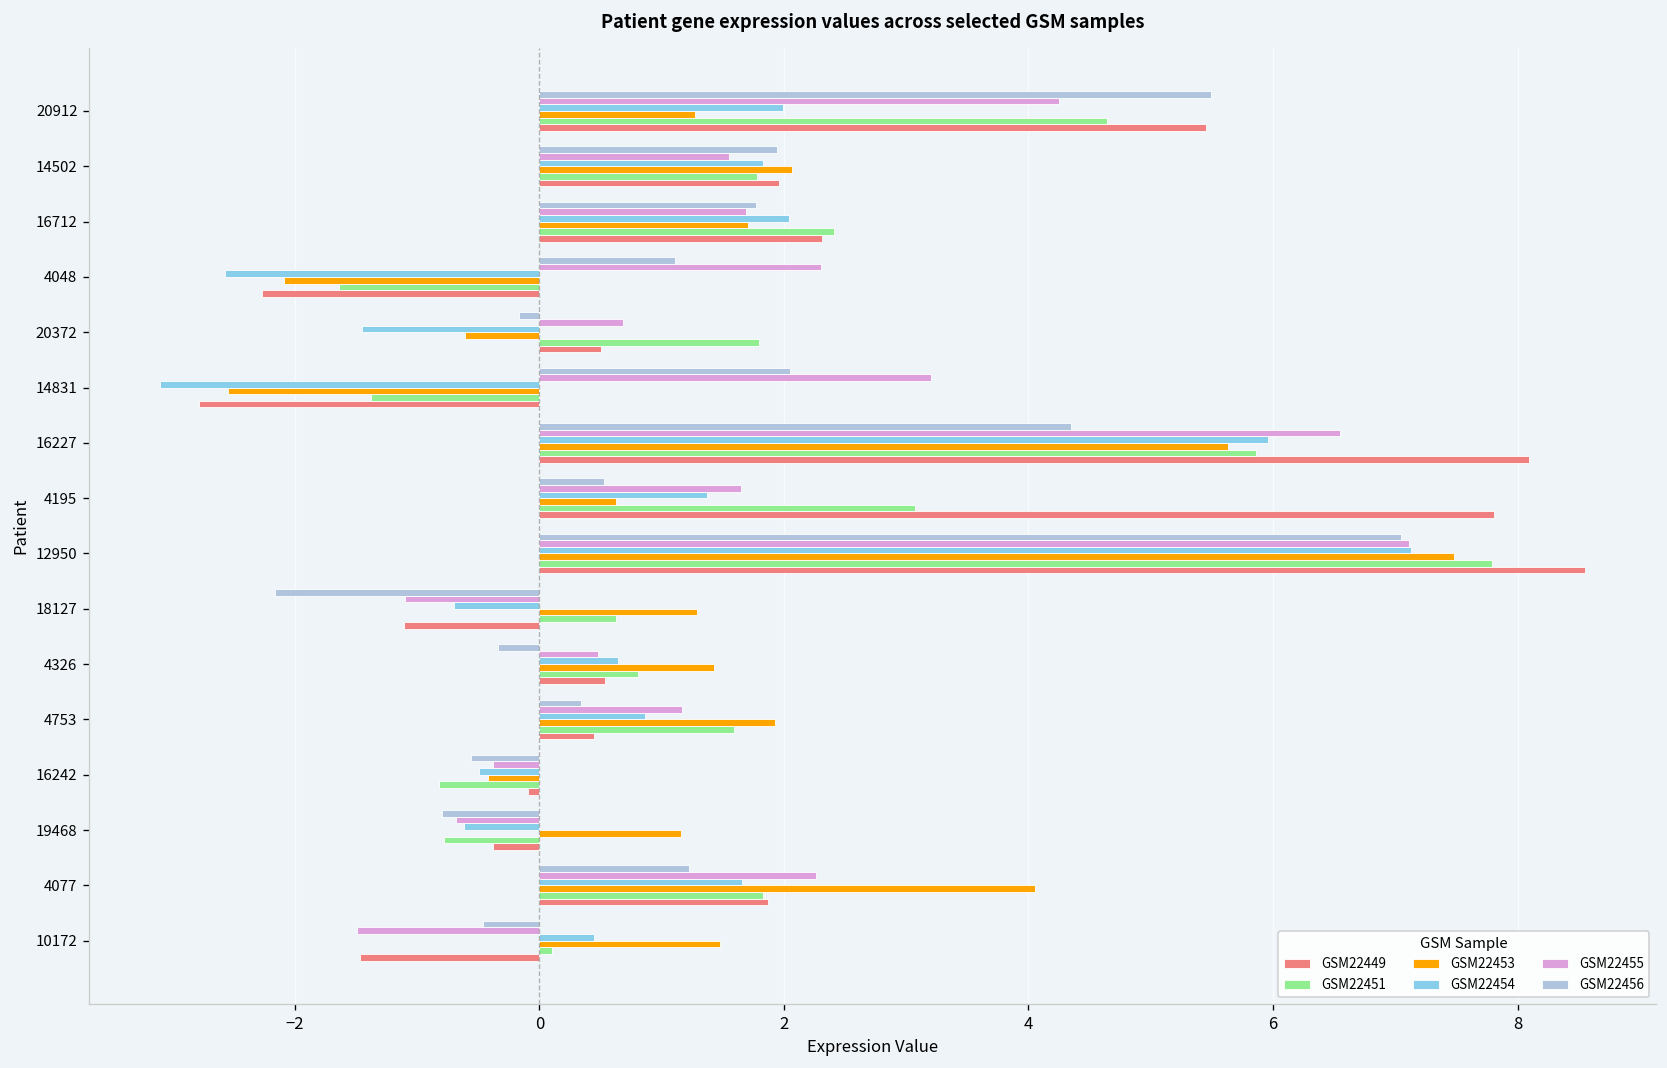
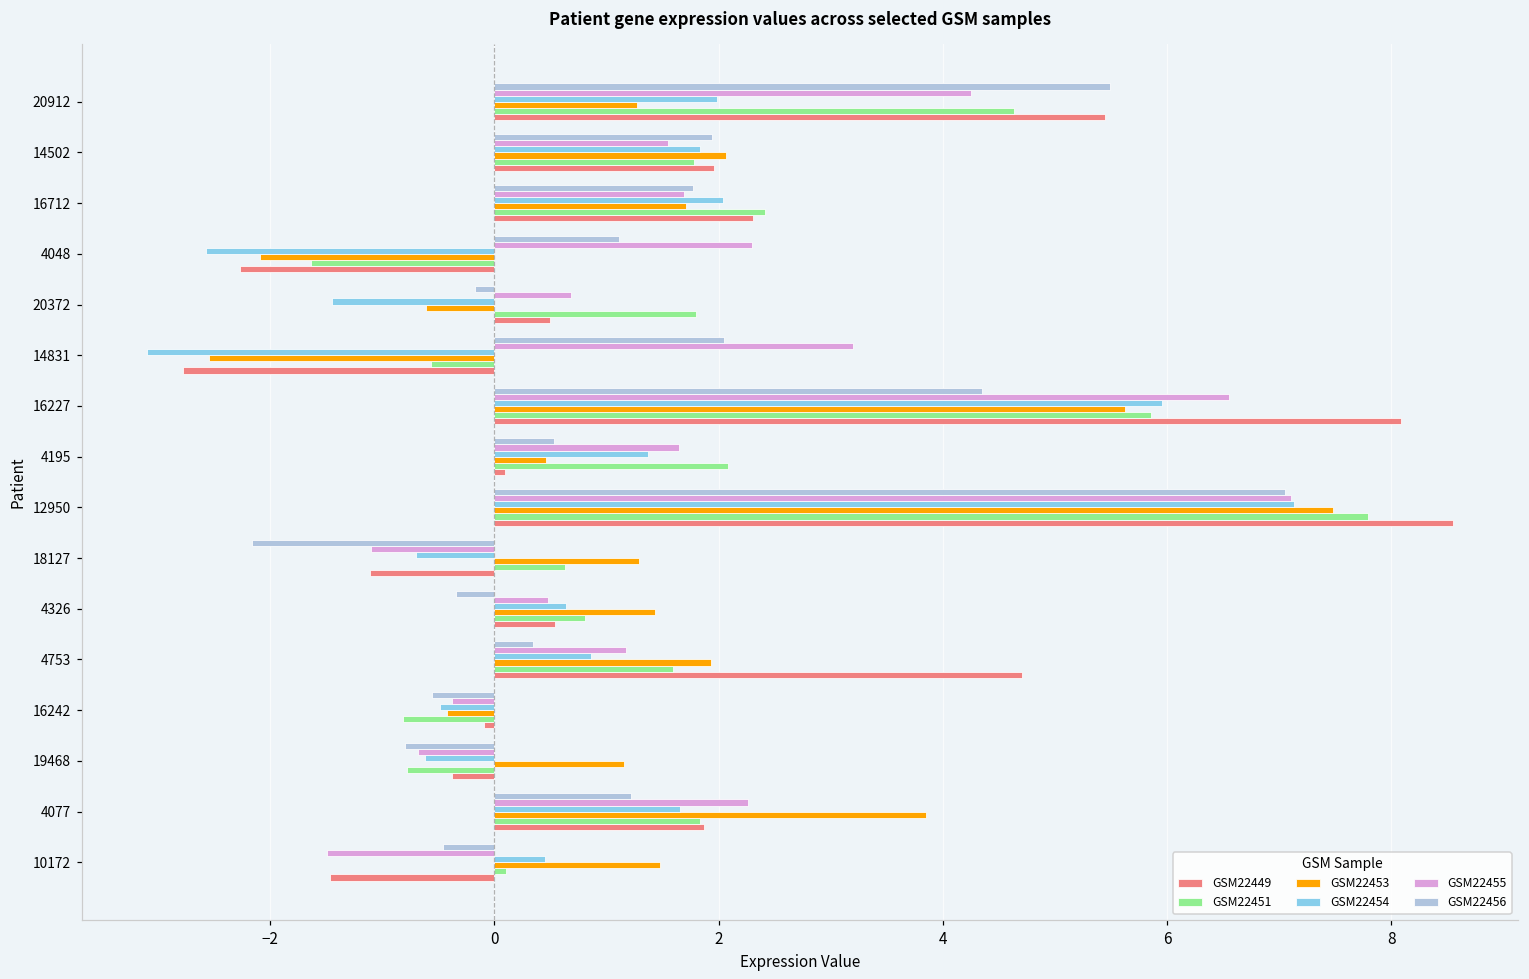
GSM22451, 14831: -1.38 -> -0.57
GSM22453, 4195: 0.63 -> 0.46
GSM22451, 4195: 3.07 -> 2.08
GSM22449, 4195: 7.81 -> 0.09
GSM22449, 4753: 0.45 -> 4.71
GSM22453, 4077: 4.05 -> 3.85
